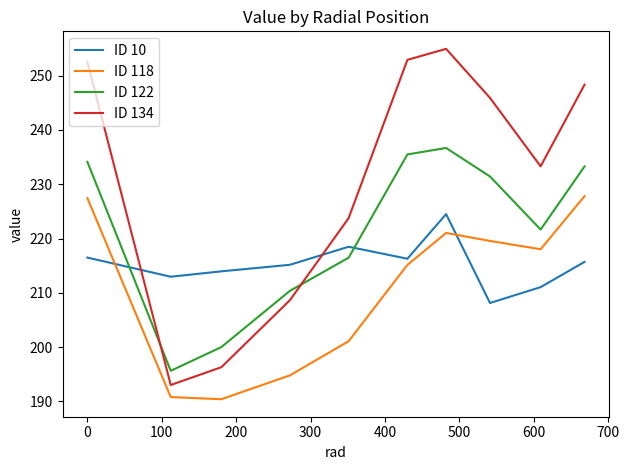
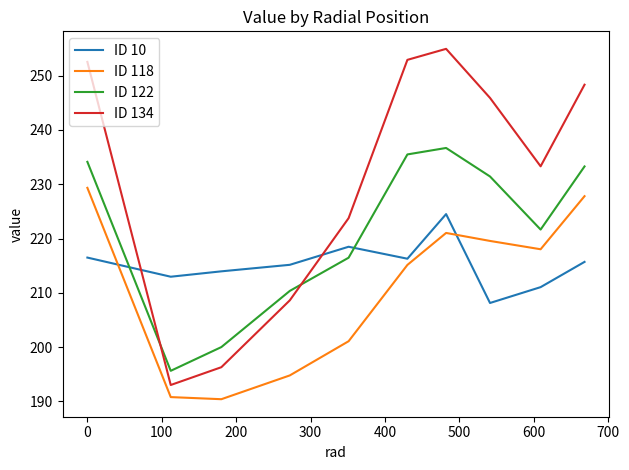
ID 118, 0: 227 -> 229
